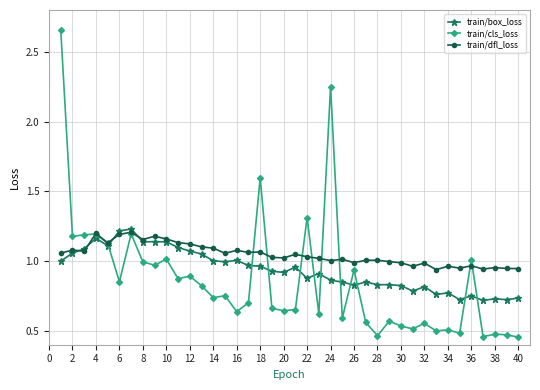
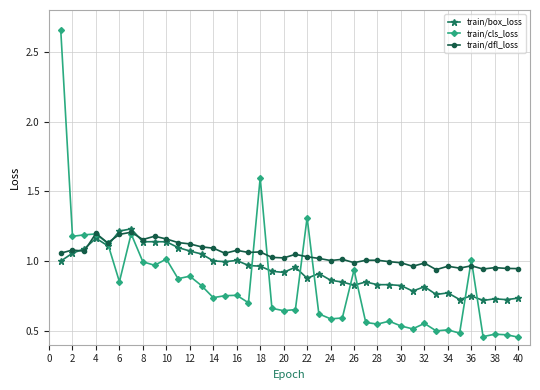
train/cls_loss, 16: 0.64 -> 0.75
train/cls_loss, 24: 2.25 -> 0.59
train/cls_loss, 28: 0.46 -> 0.55
